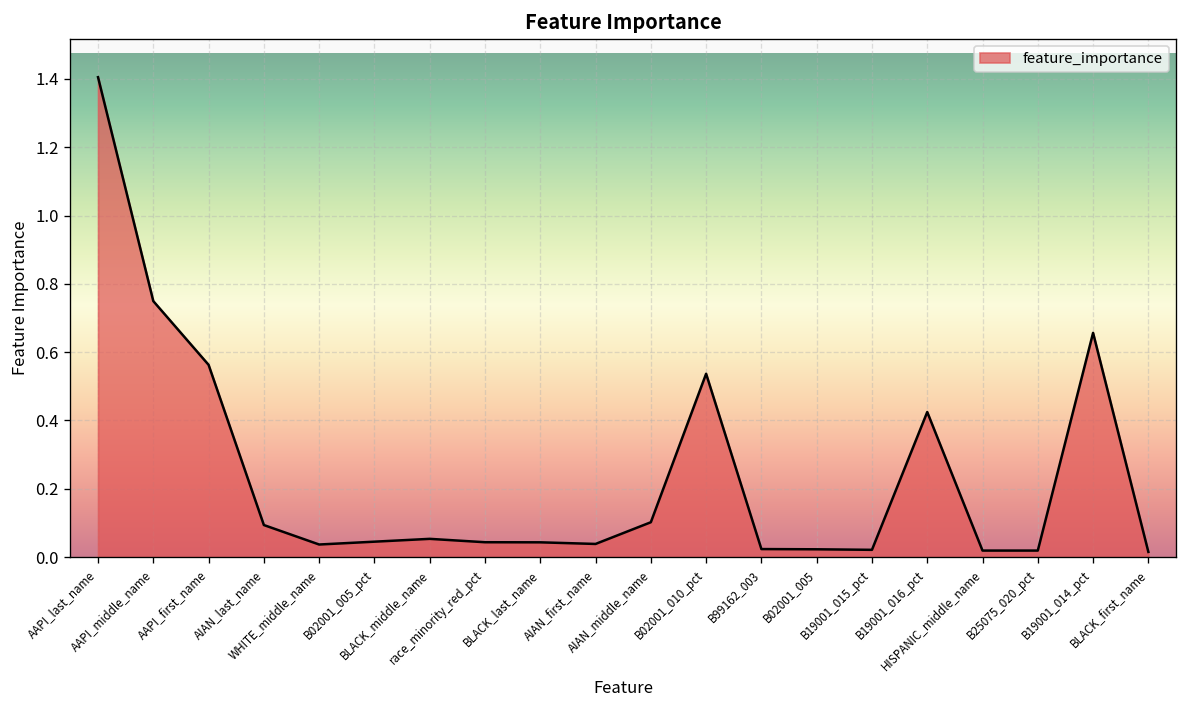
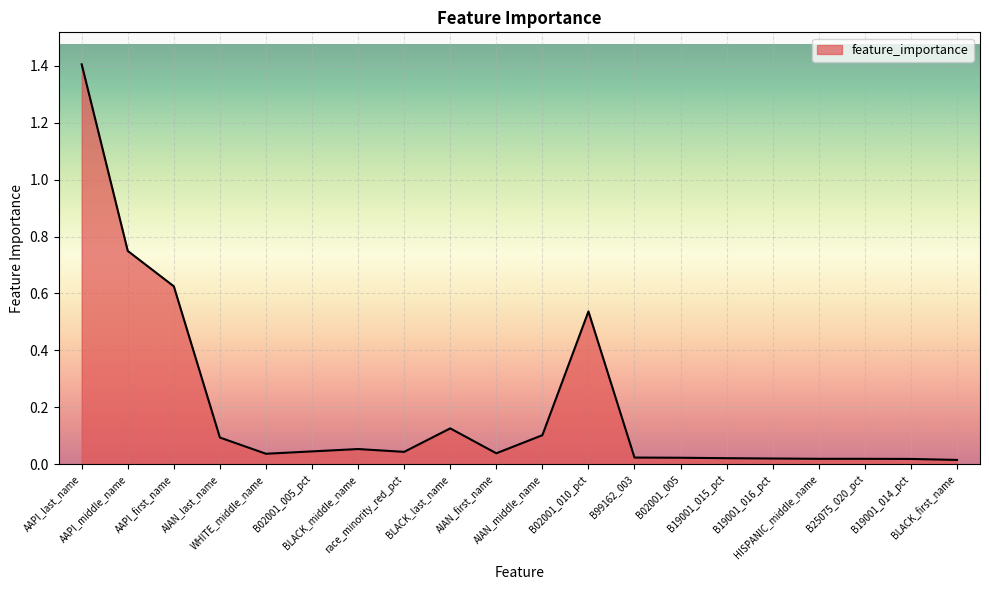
AAPI_first_name: 0.56 -> 0.63
BLACK_last_name: 0.04 -> 0.13
B19001_016_pct: 0.42 -> 0.02
B19001_014_pct: 0.66 -> 0.02
